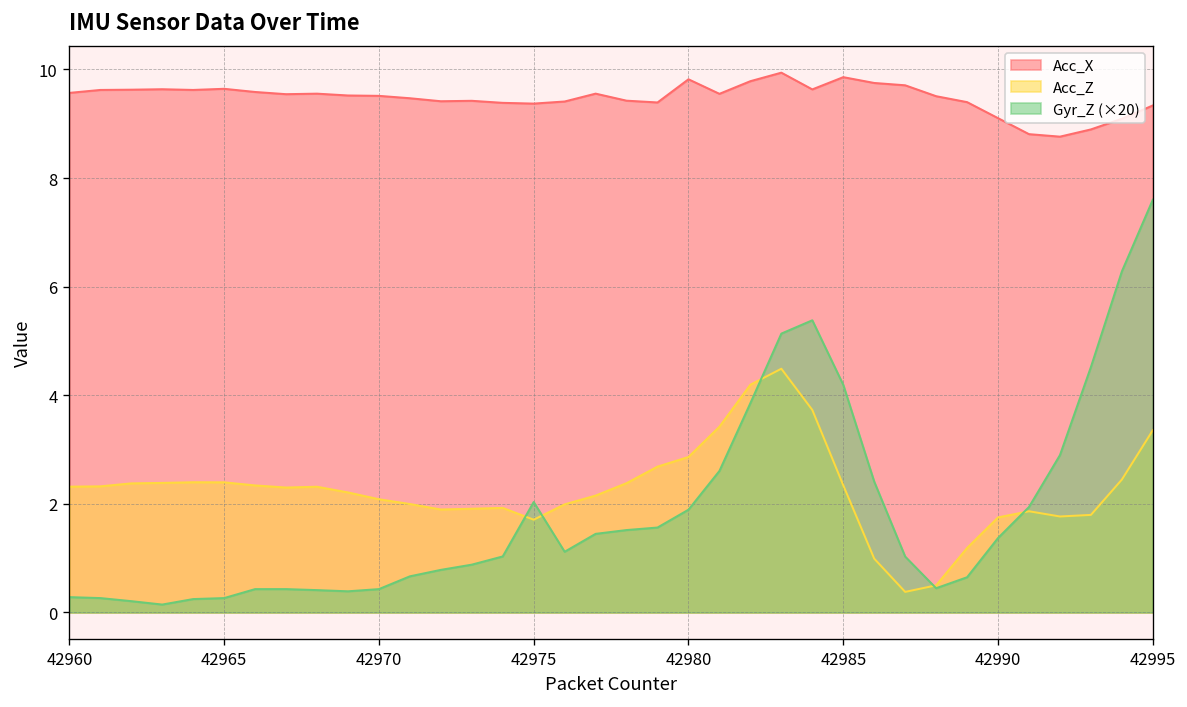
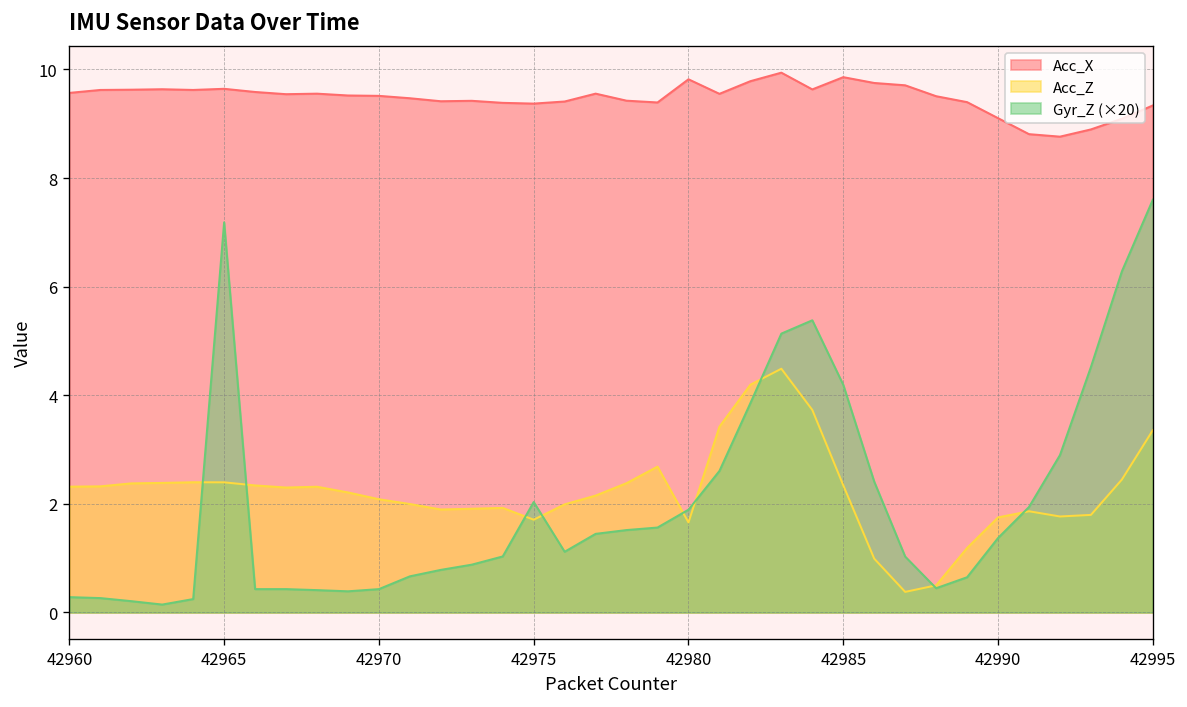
Gyr_Z (×20), 42965: 0.3 -> 7.2
Acc_Z, 42980: 2.9 -> 1.7
